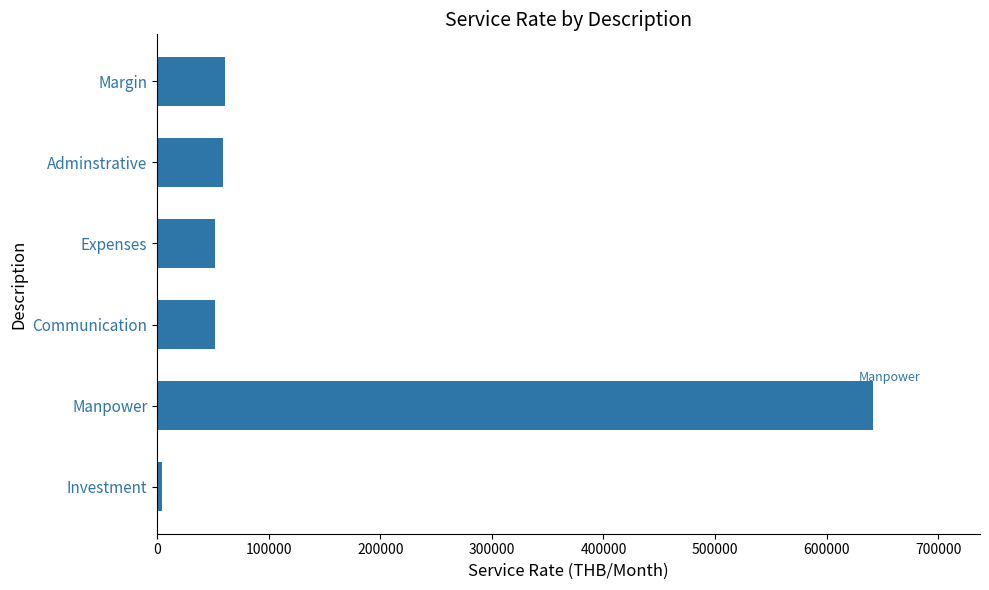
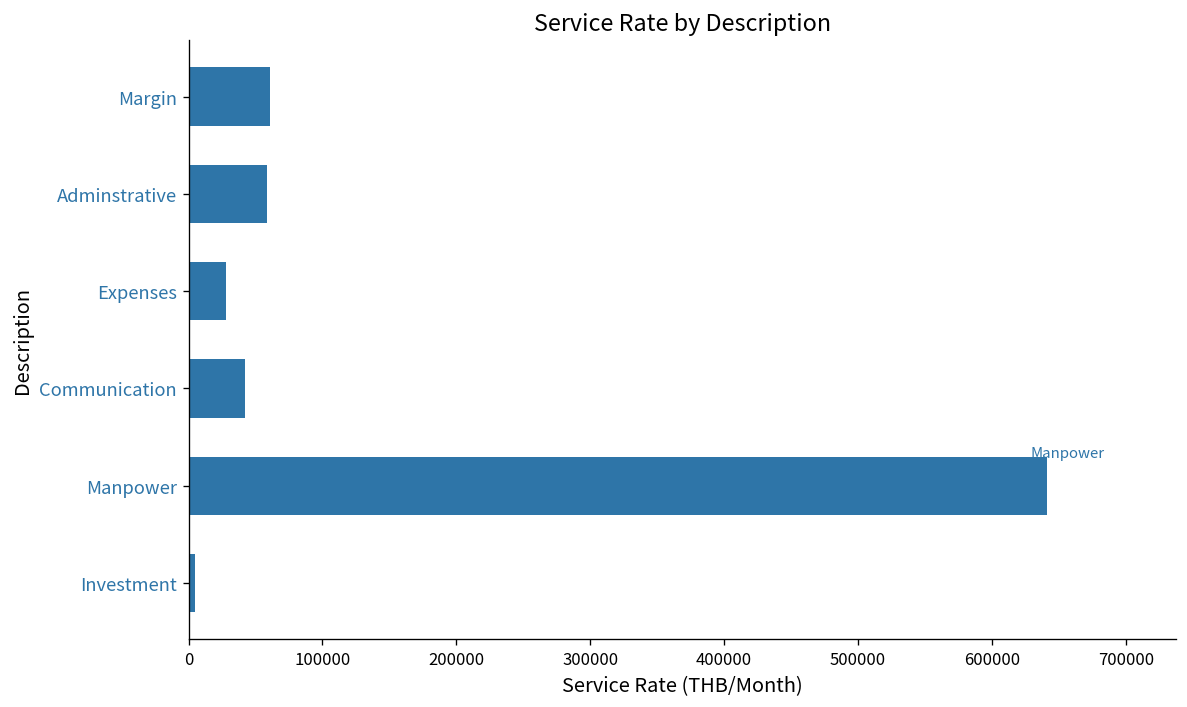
Expenses: 52000 -> 28000
Communication: 52000 -> 42000
